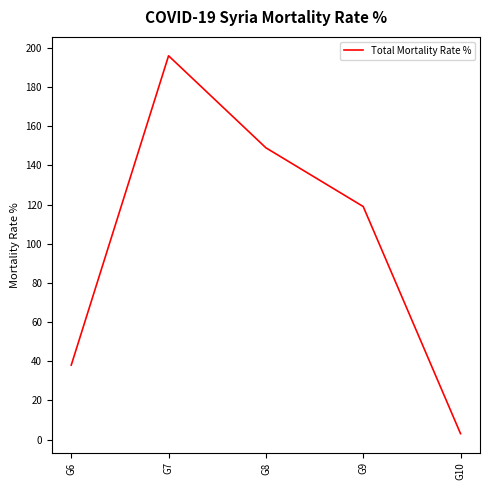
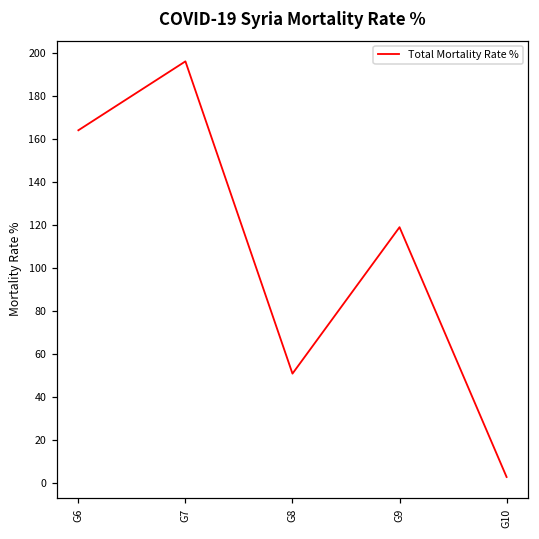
G6: 38 -> 164
G8: 149 -> 51
